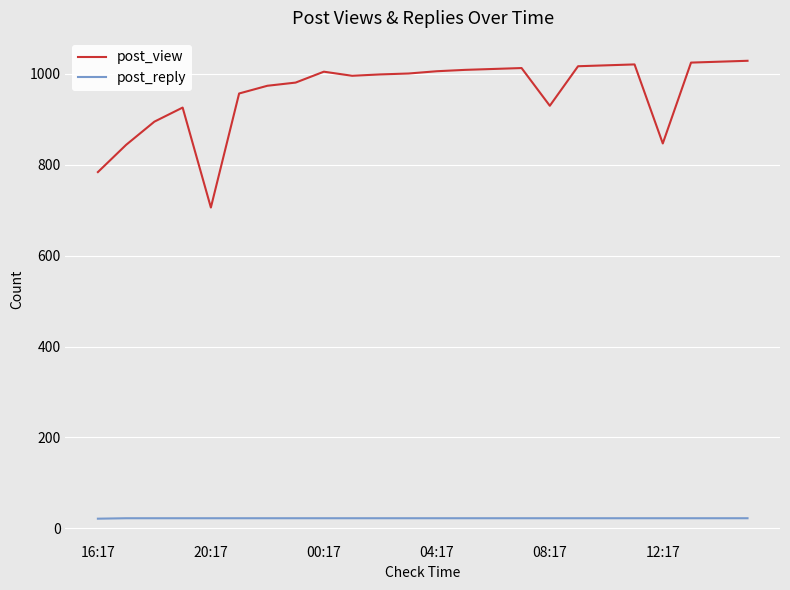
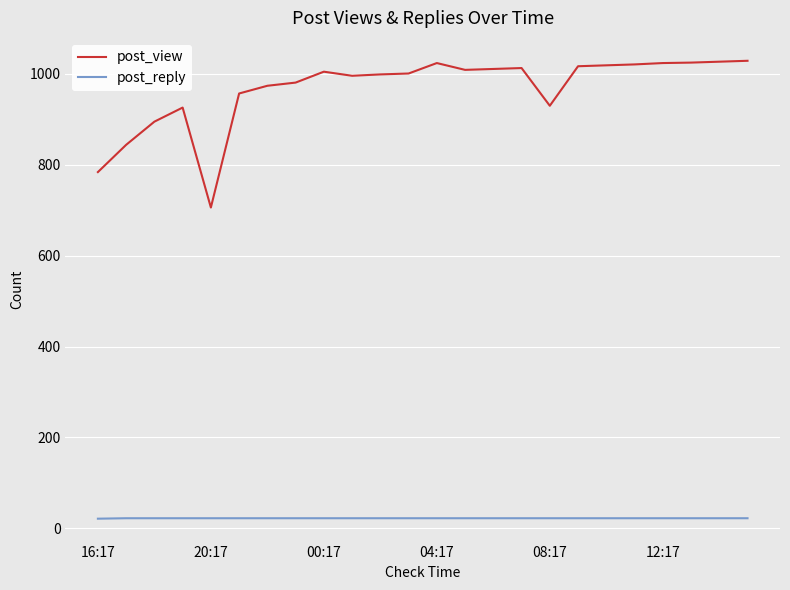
post_view, 04:17: 1010 -> 1020
post_view, 12:17: 850 -> 1020
